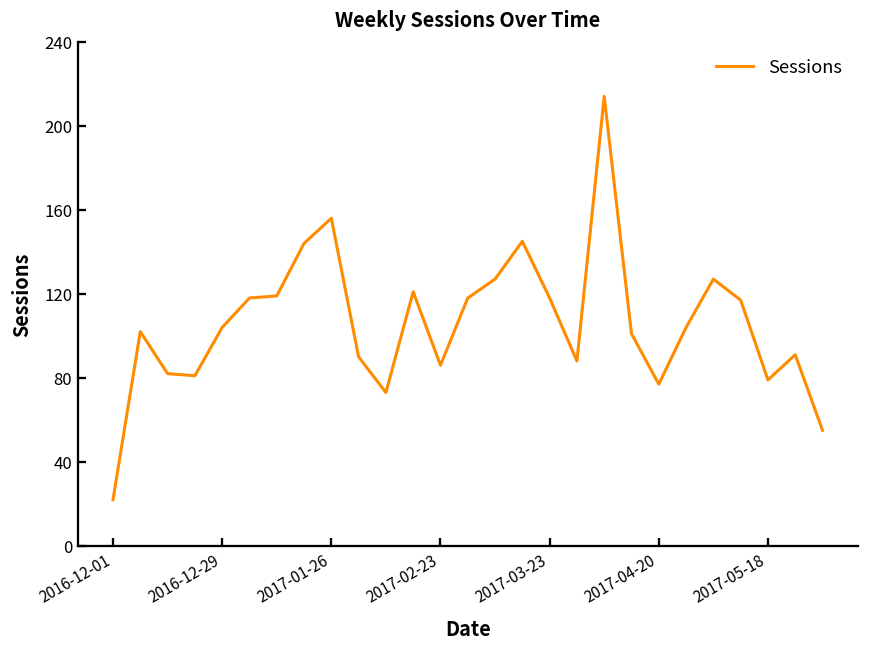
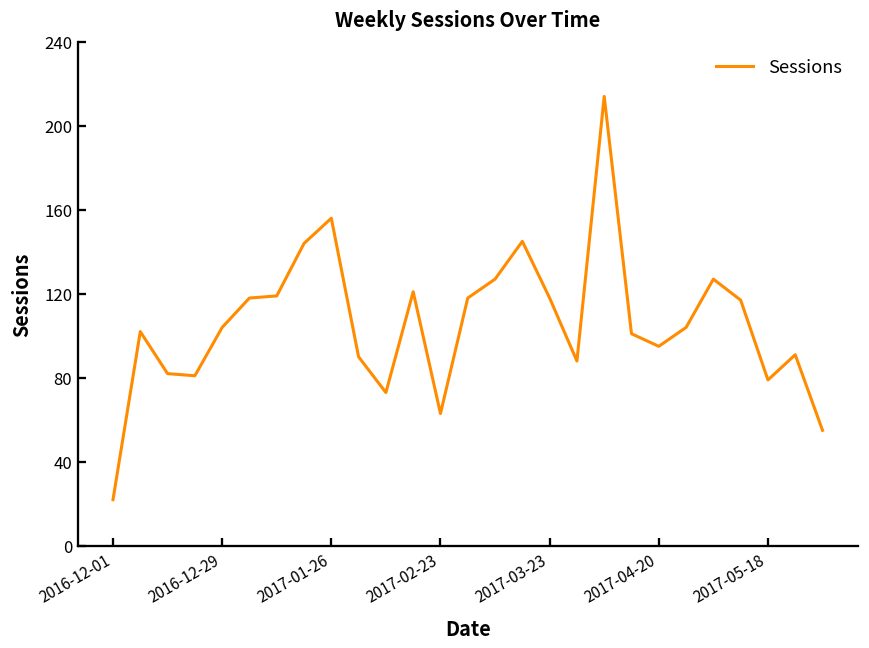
2017-02-23: 86 -> 63
2017-04-20: 77 -> 95
